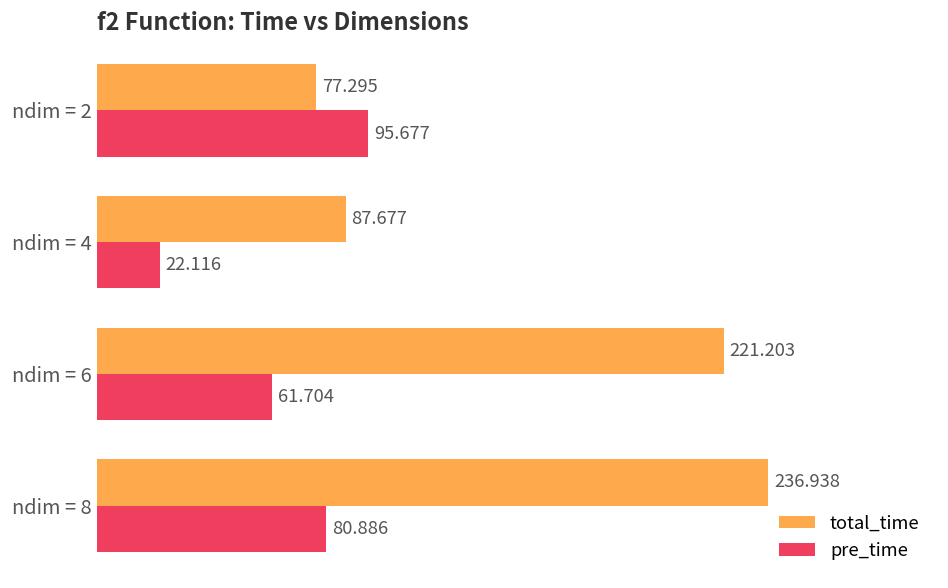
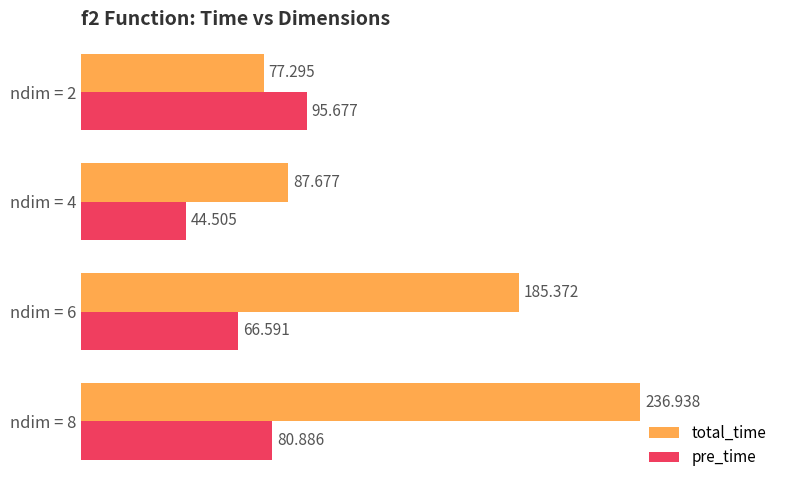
pre_time, ndim = 4: 22.116 -> 44.505
total_time, ndim = 6: 221.203 -> 185.372
pre_time, ndim = 6: 61.704 -> 66.591
